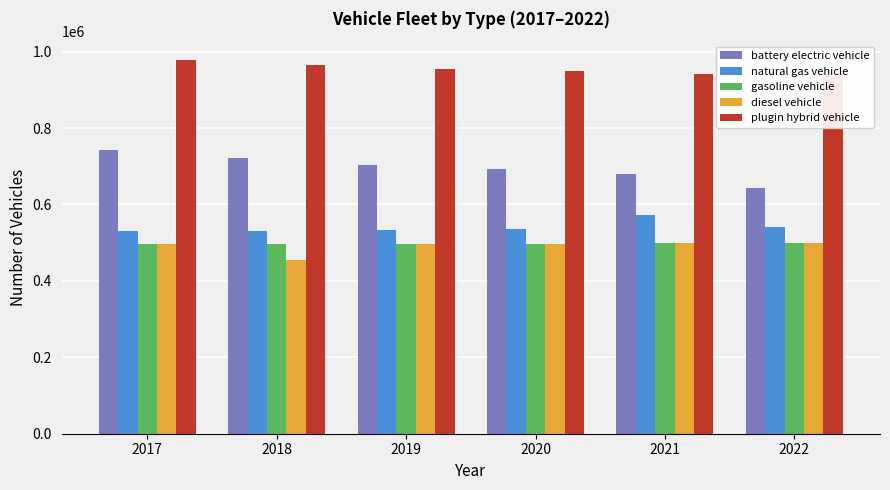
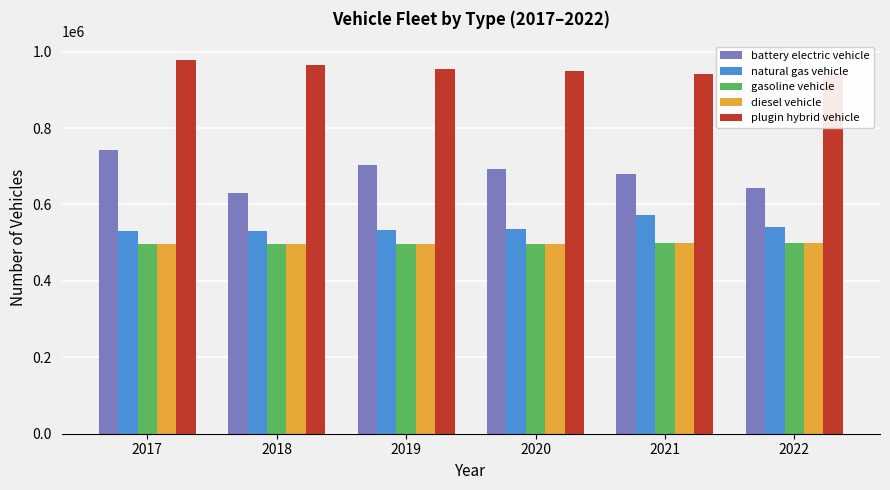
battery electric vehicle, 2018: 720000 -> 630000
diesel vehicle, 2018: 450000 -> 500000
